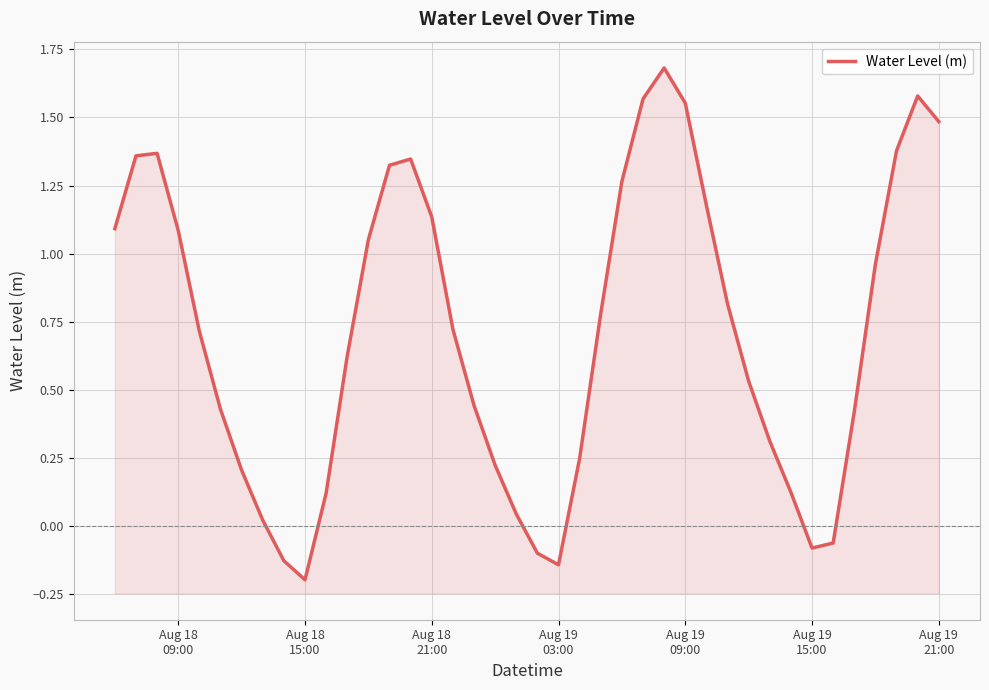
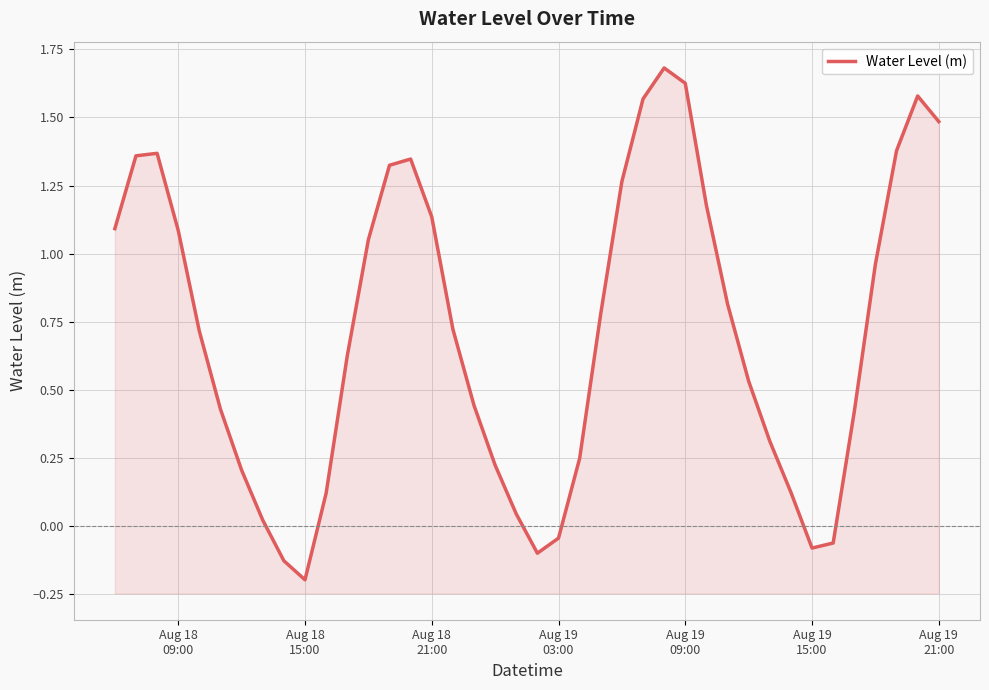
Aug 19 03:00: -0.14 -> -0.04
Aug 19 09:00: 1.55 -> 1.63
